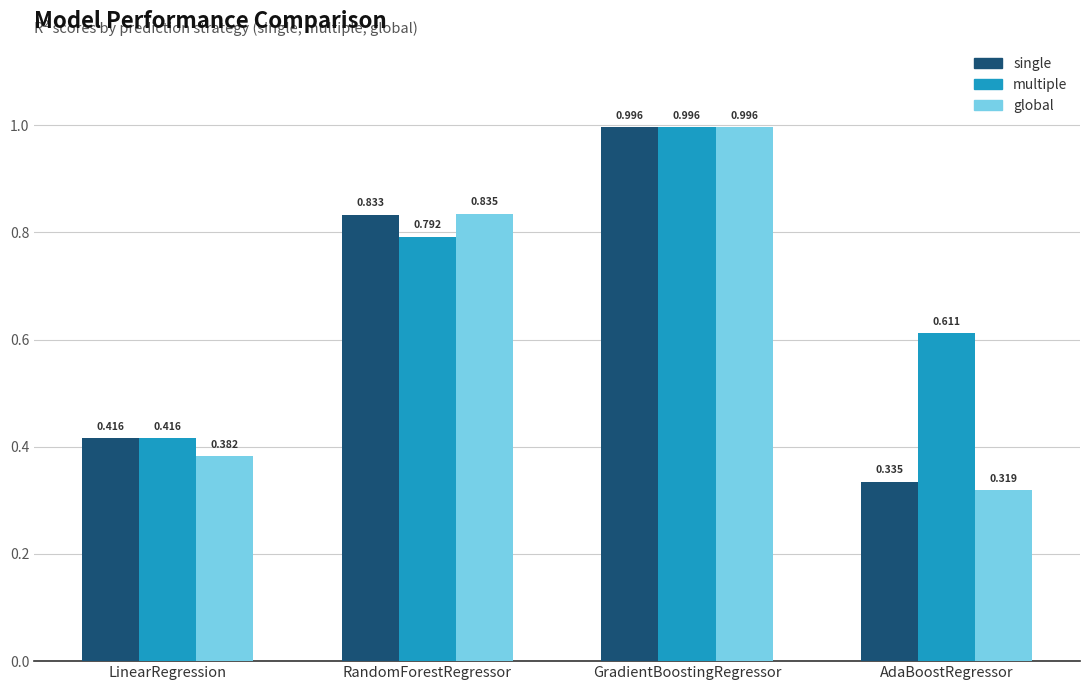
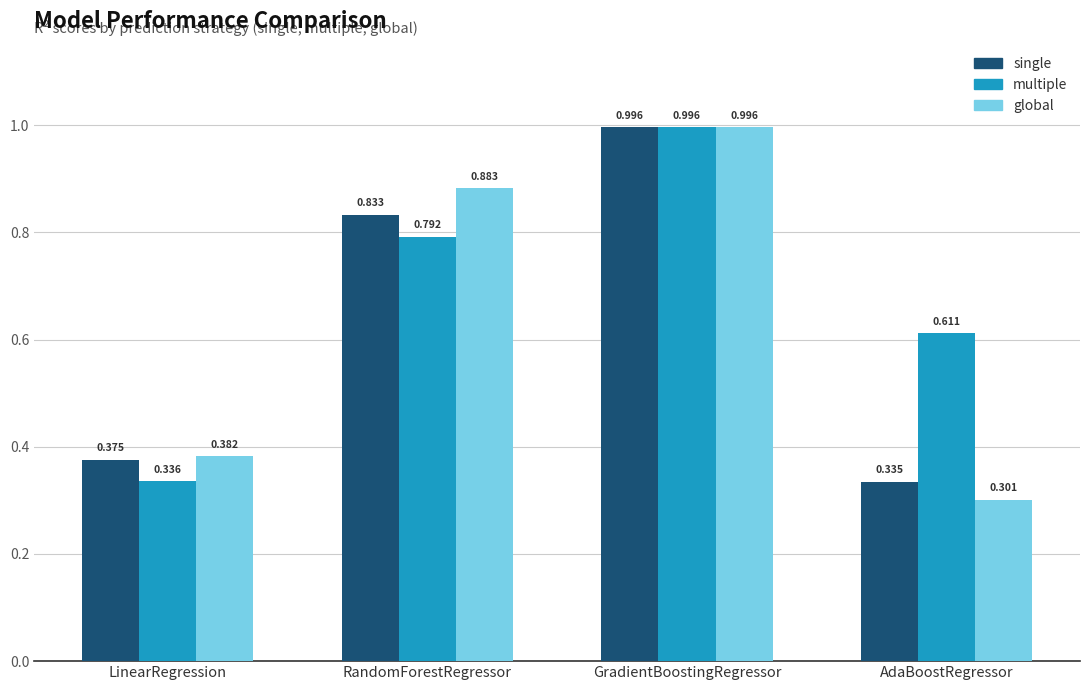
single, LinearRegression: 0.416 -> 0.375
multiple, LinearRegression: 0.416 -> 0.336
global, RandomForestRegressor: 0.835 -> 0.883
global, AdaBoostRegressor: 0.319 -> 0.301
